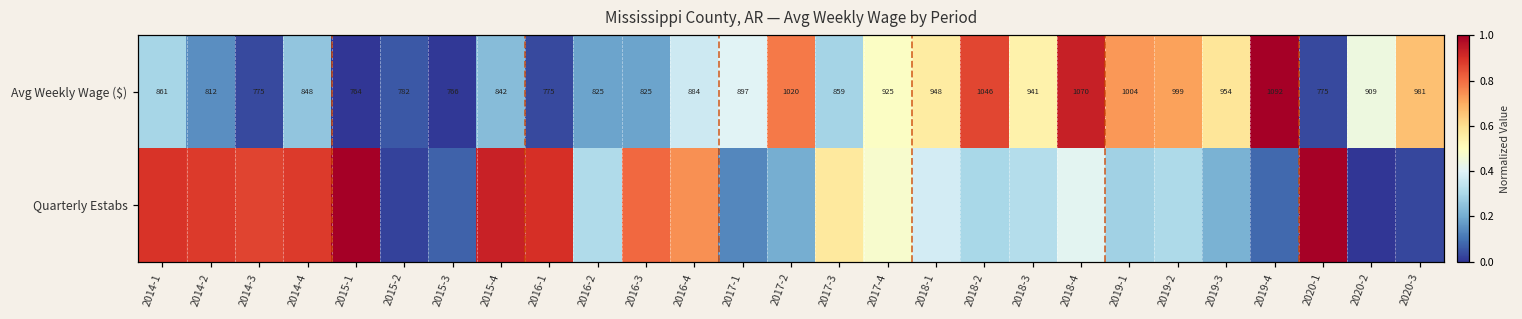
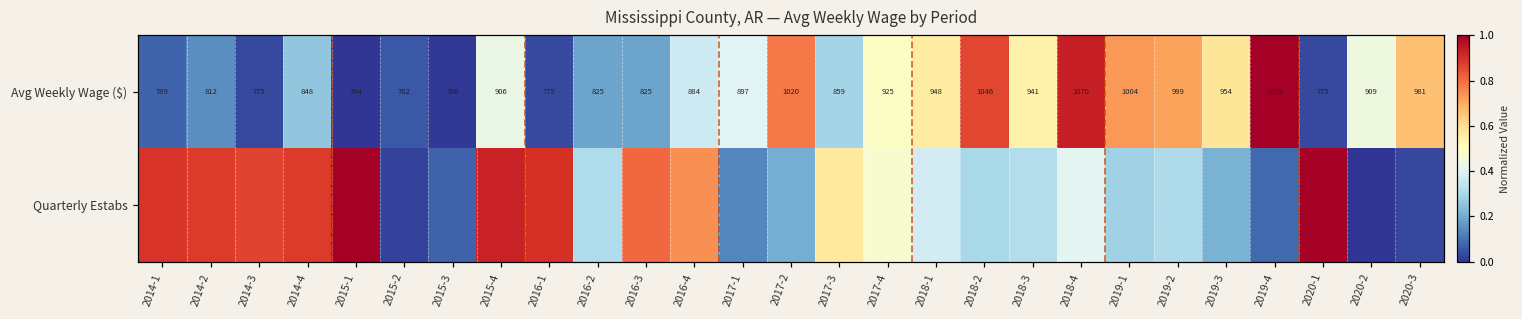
Avg Weekly Wage ($), 2014-1: 861 -> 789
Avg Weekly Wage ($), 2015-4: 842 -> 906
